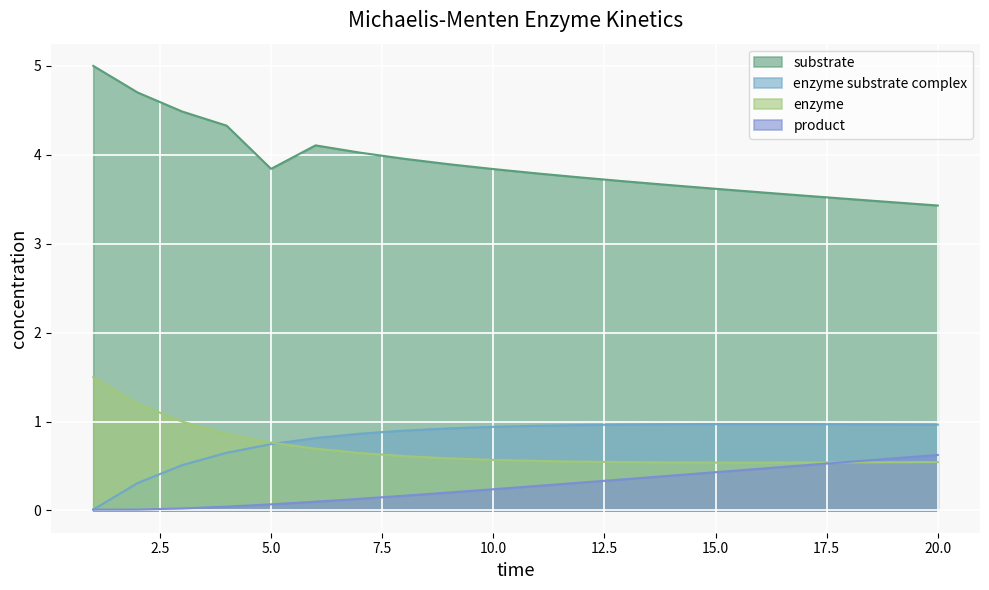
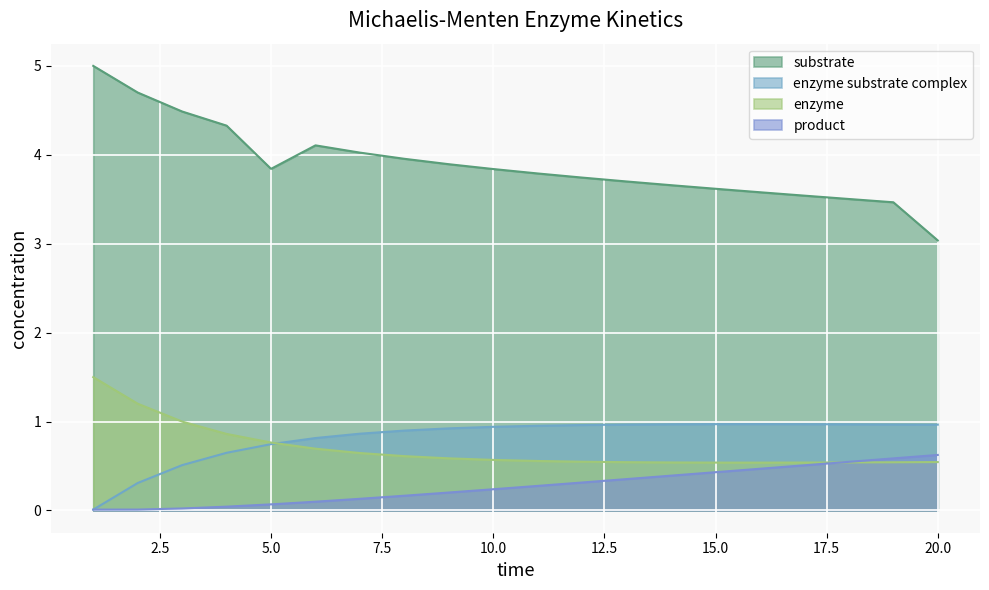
substrate, 20.0: 3.4 -> 3.0
